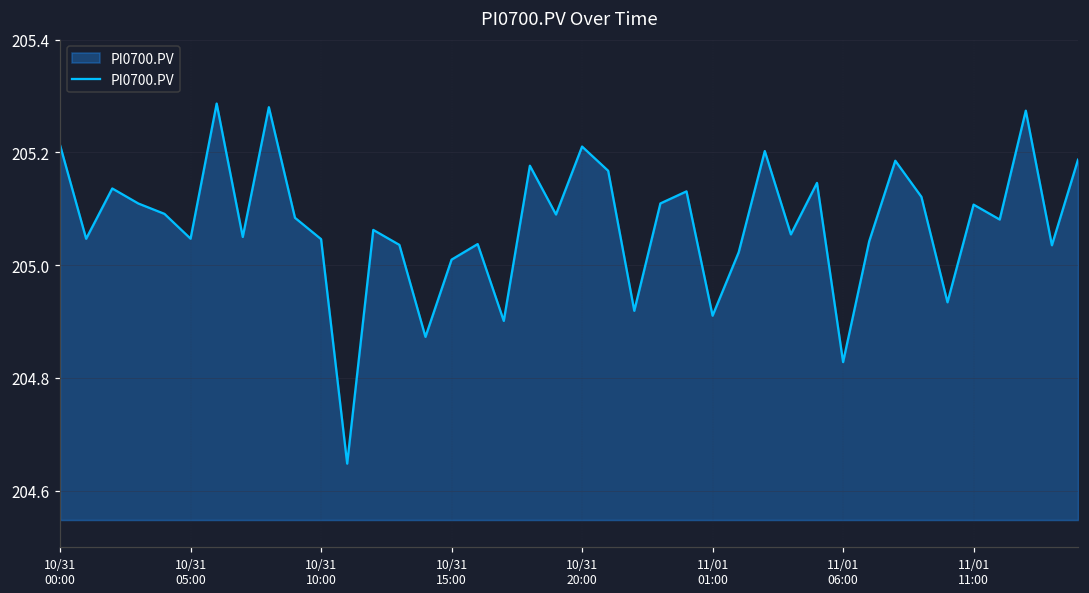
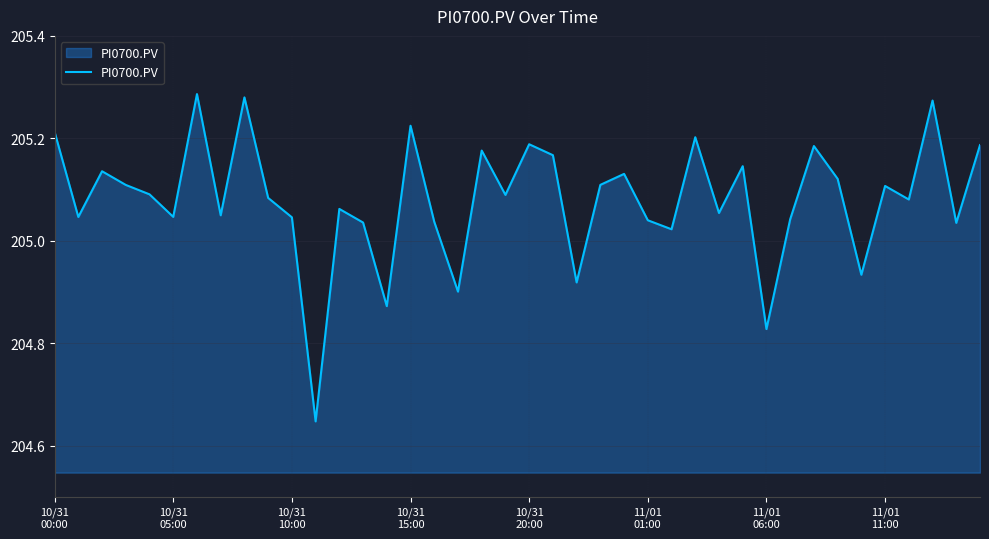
10/31 15:00: 205.01 -> 205.22
10/31 20:00: 205.21 -> 205.19
11/01 01:00: 204.91 -> 205.04
